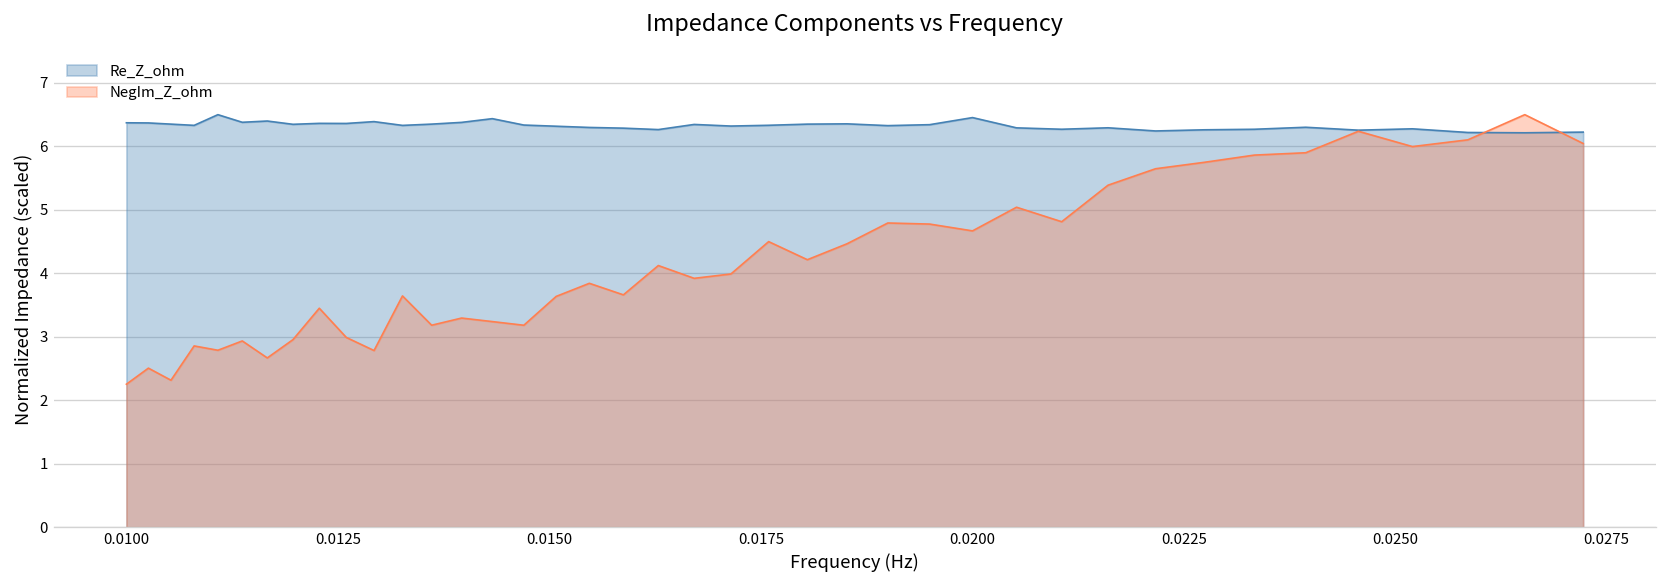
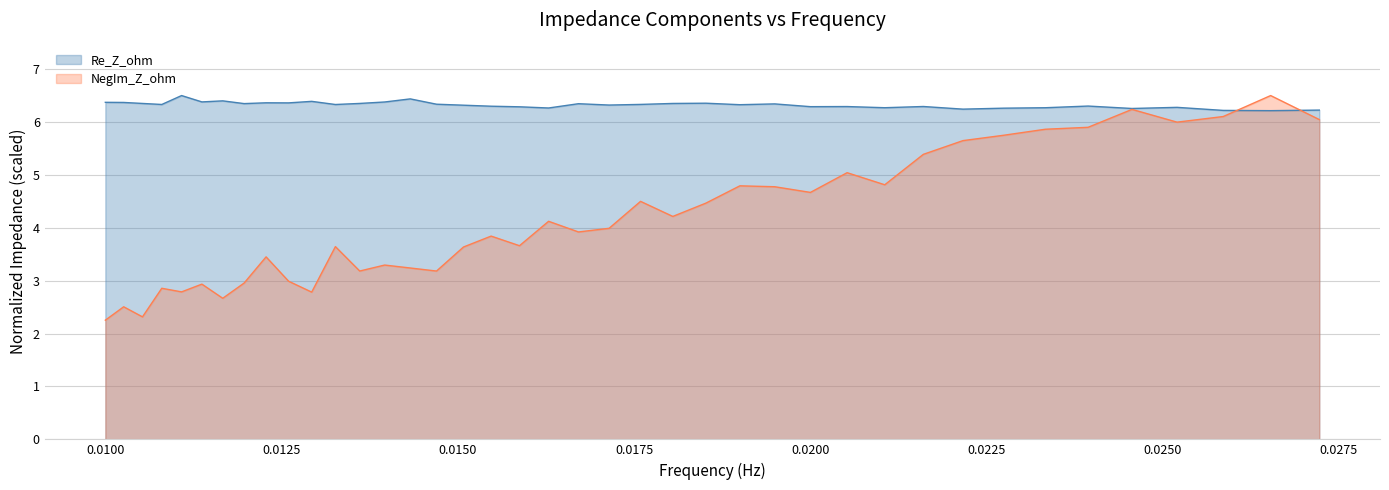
Re_Z_ohm, 0.0200: 6.5 -> 6.3
